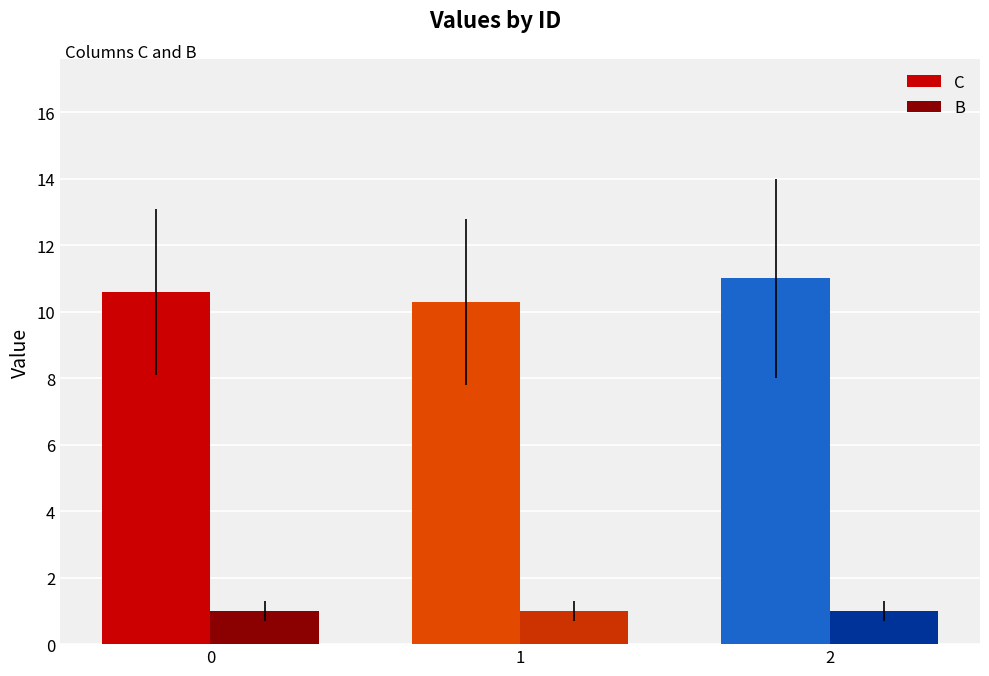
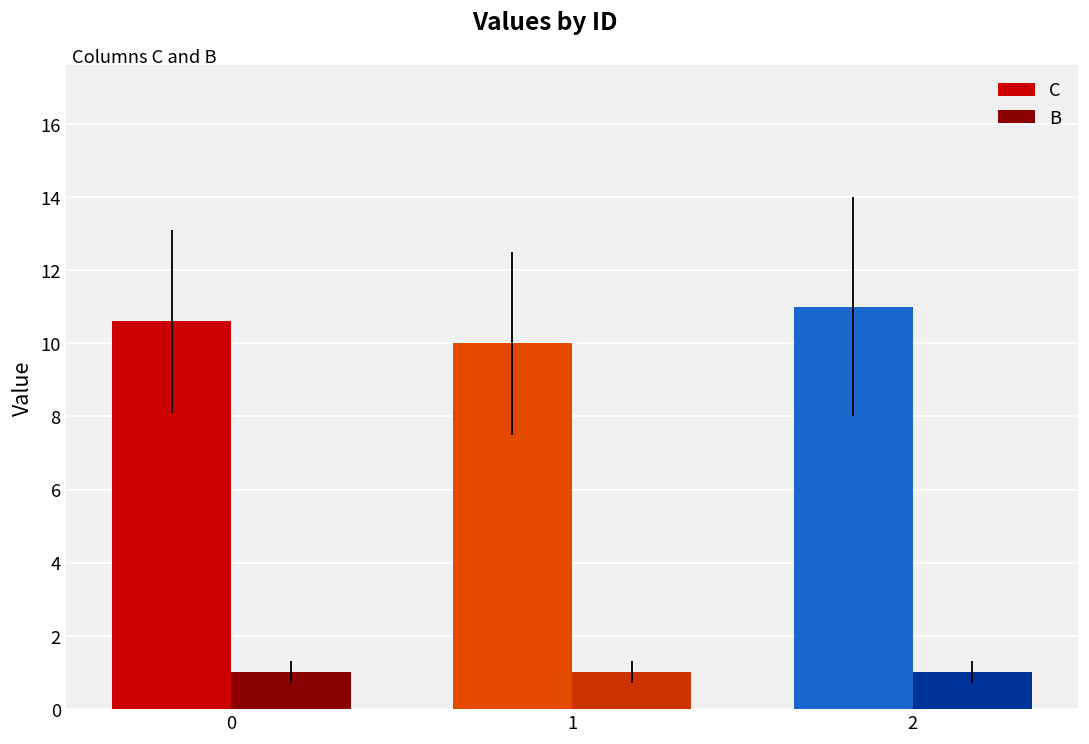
C, 1: 10.3 -> 10.0
